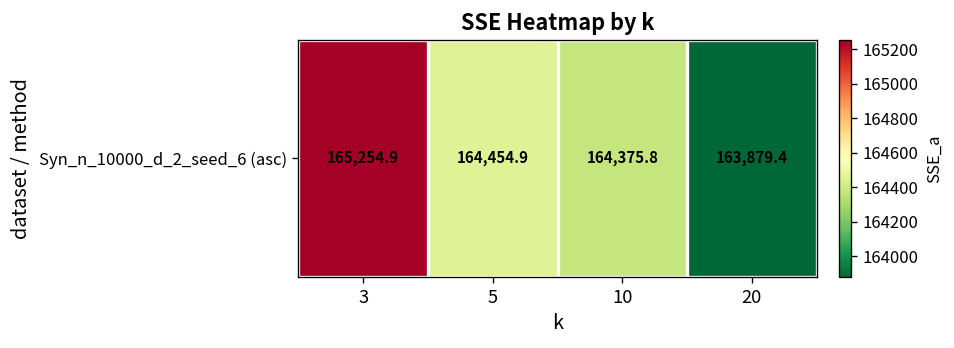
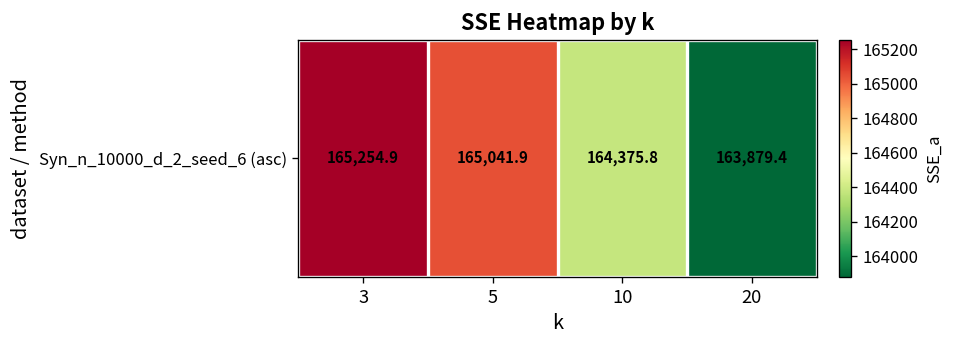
Syn_n_10000_d_2_seed_6 (asc), 5: 164,454.9 -> 165,041.9
